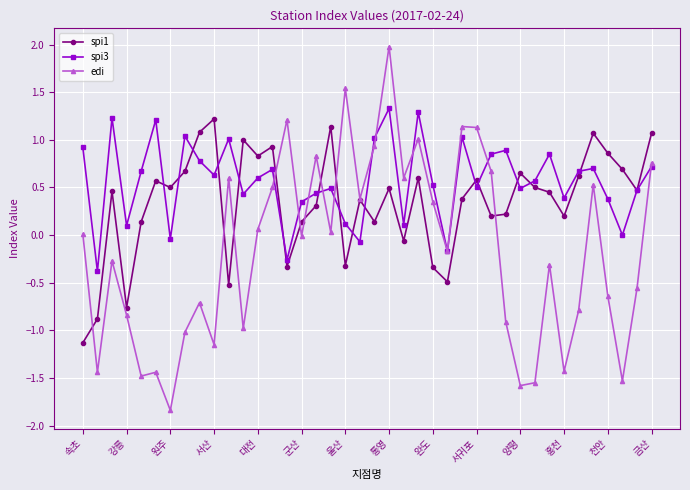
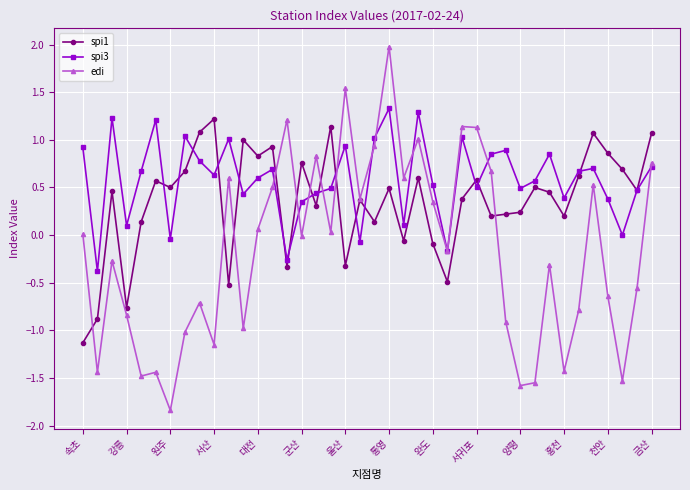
spi1, 군산: 0.1 -> 0.8
spi3, 울산: 0.1 -> 0.9
spi1, 완도: -0.3 -> -0.1
spi1, 양평: 0.7 -> 0.2
